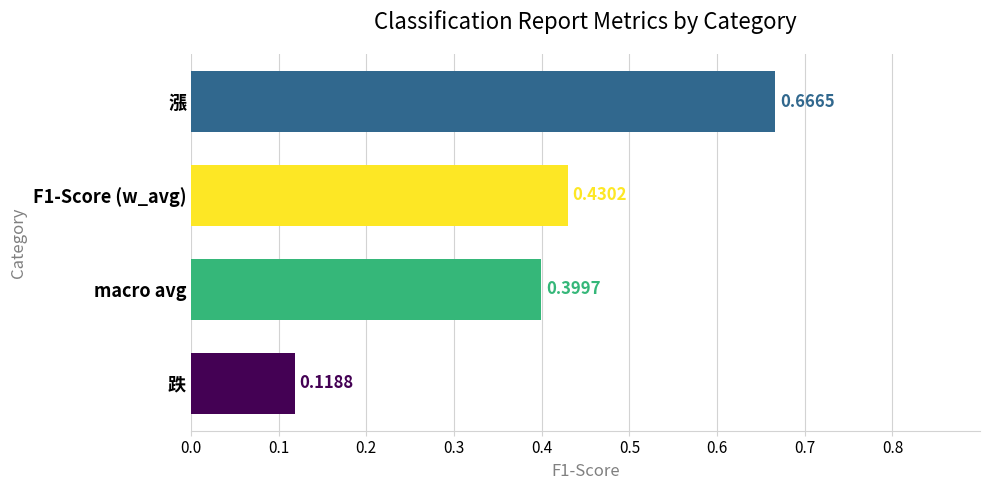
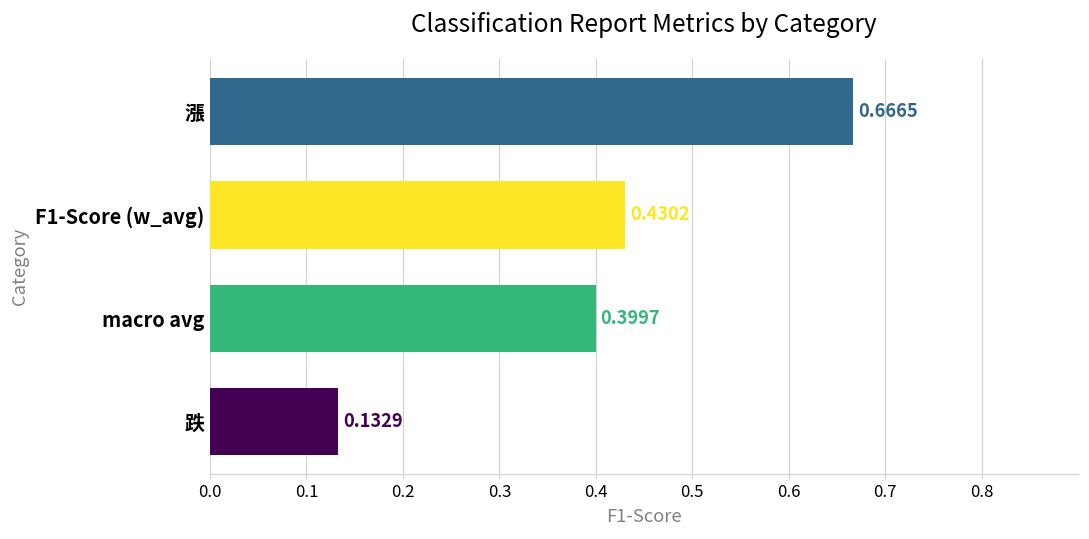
跌: 0.1188 -> 0.1329
